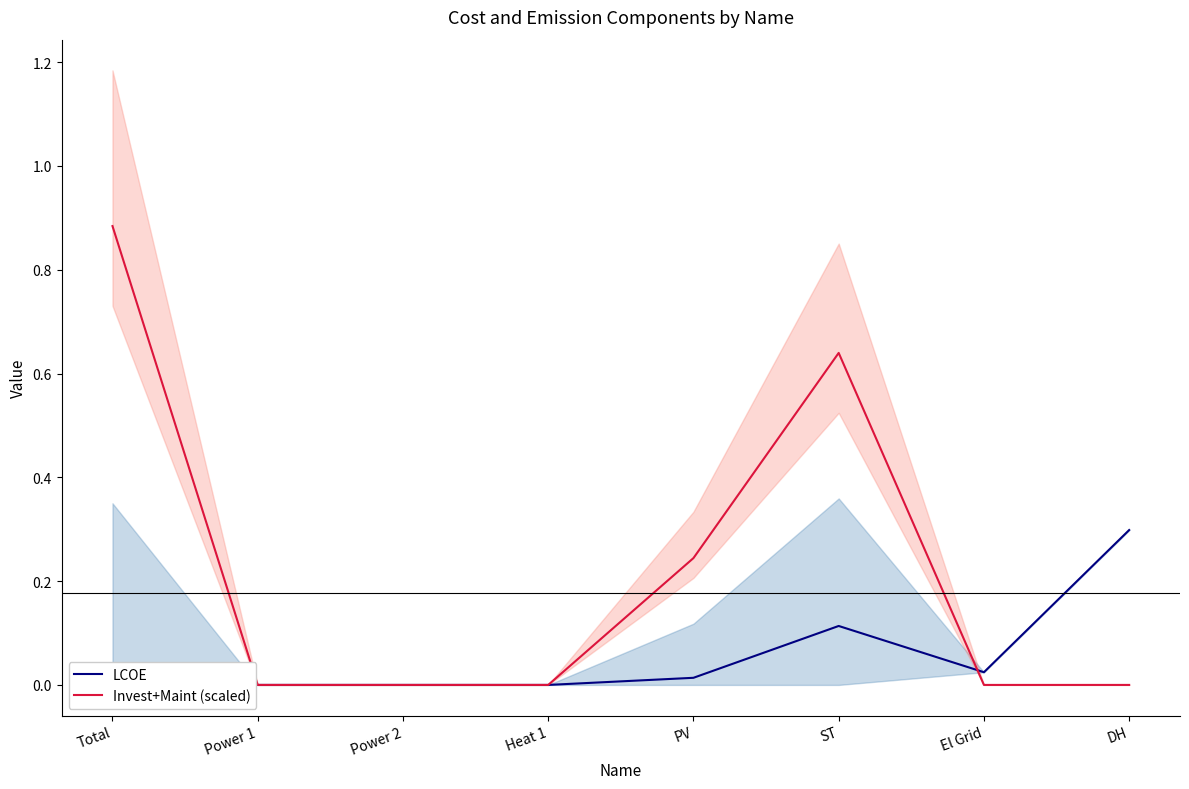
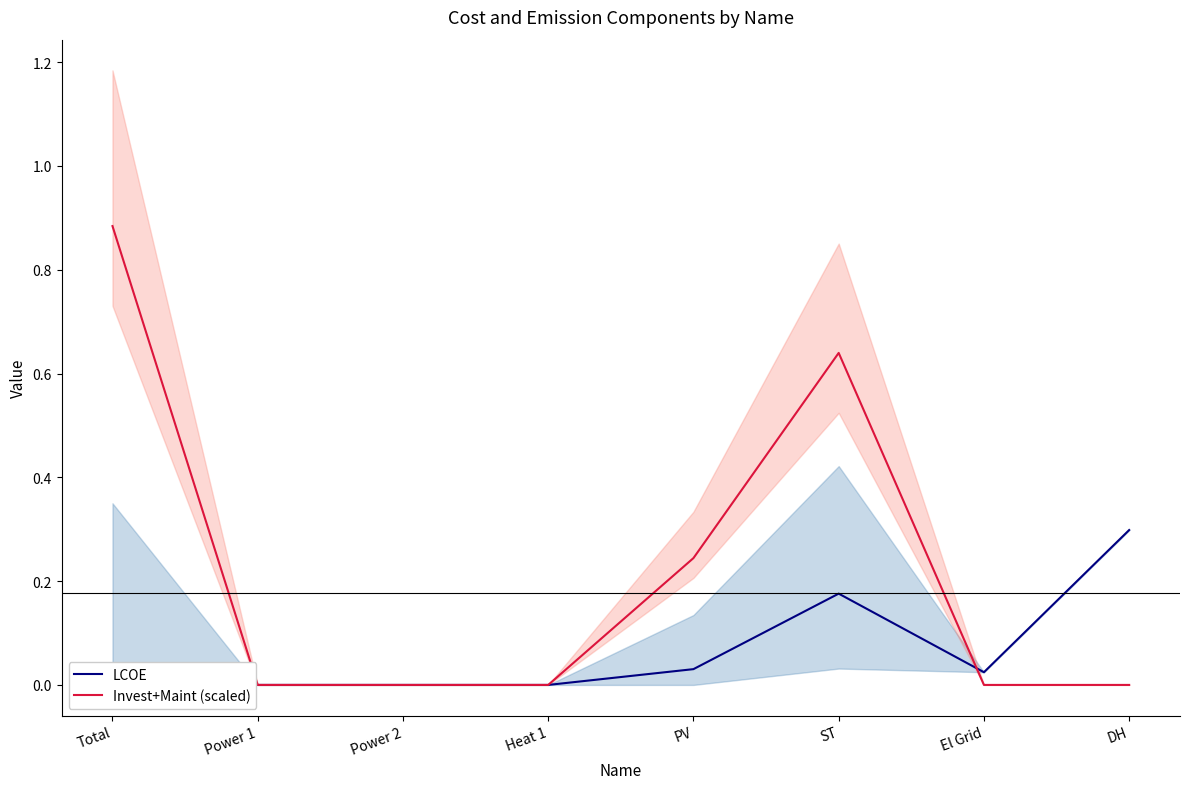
LCOE, PV: 0.01 -> 0.03
LCOE, ST: 0.11 -> 0.18
